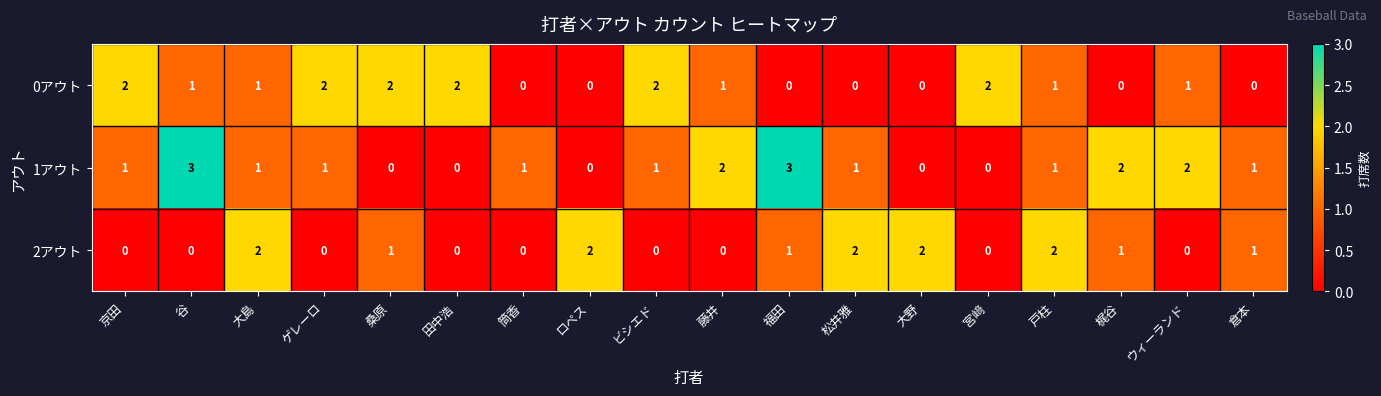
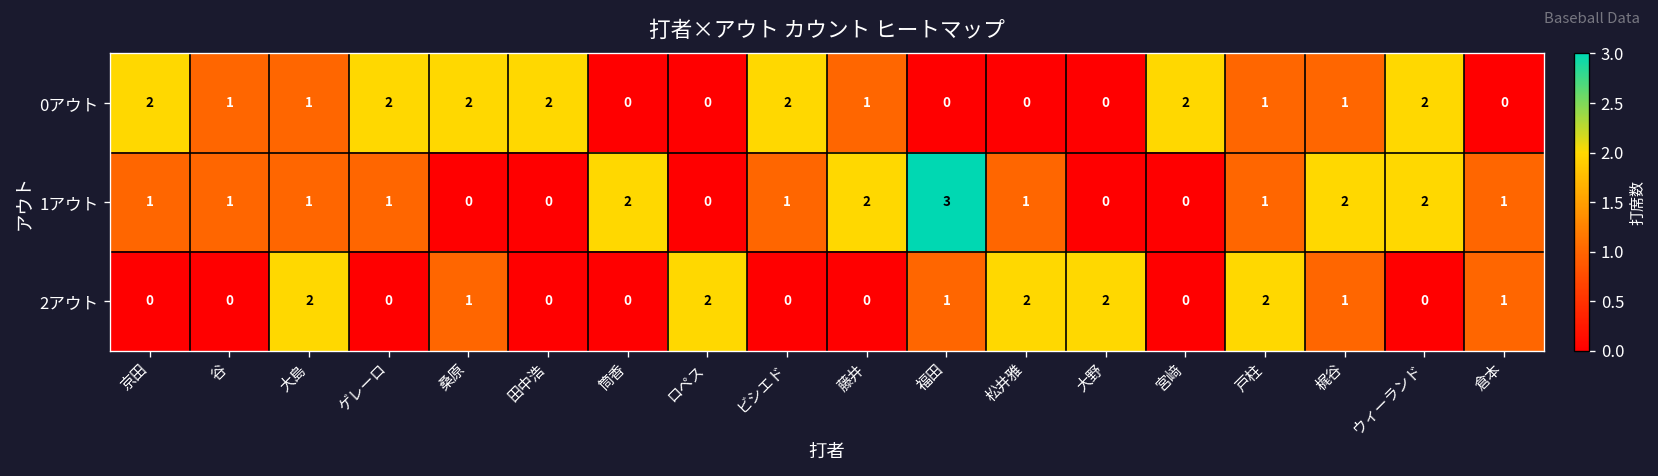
0アウト, 梶谷: 0 -> 1
0アウト, ウィーランド: 1 -> 2
1アウト, 谷: 3 -> 1
1アウト, 筒香: 1 -> 2
